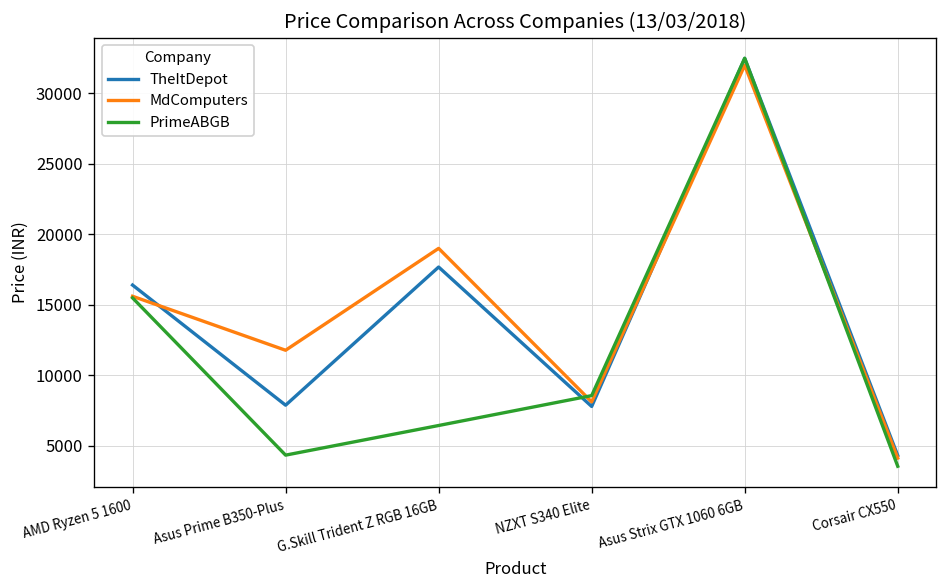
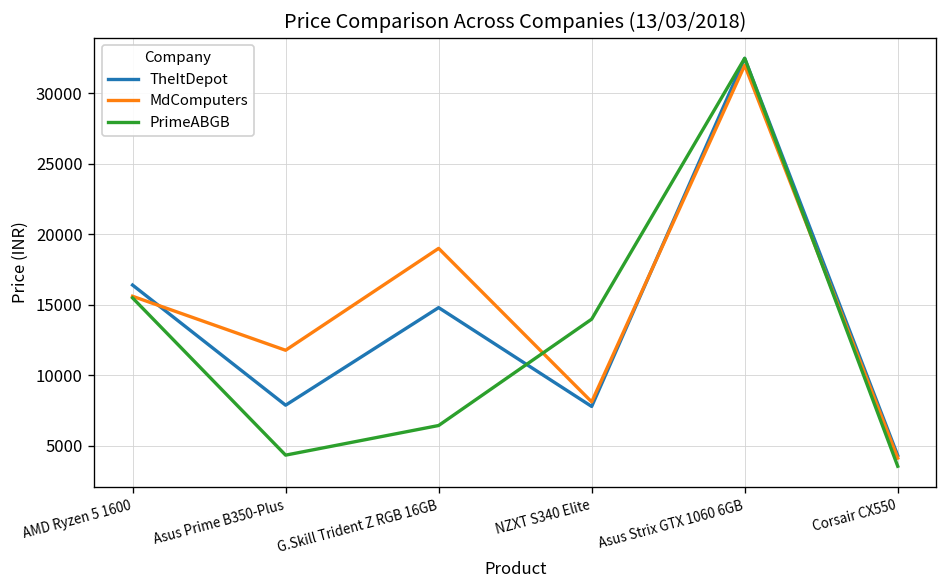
TheItDepot, G.Skill Trident Z RGB 16GB: 17700 -> 14800
PrimeABGB, NZXT S340 Elite: 8500 -> 14000
